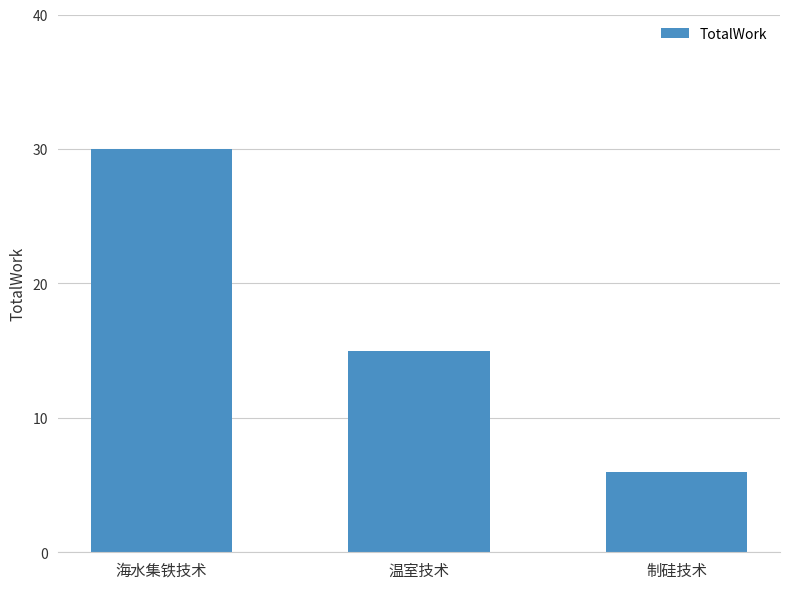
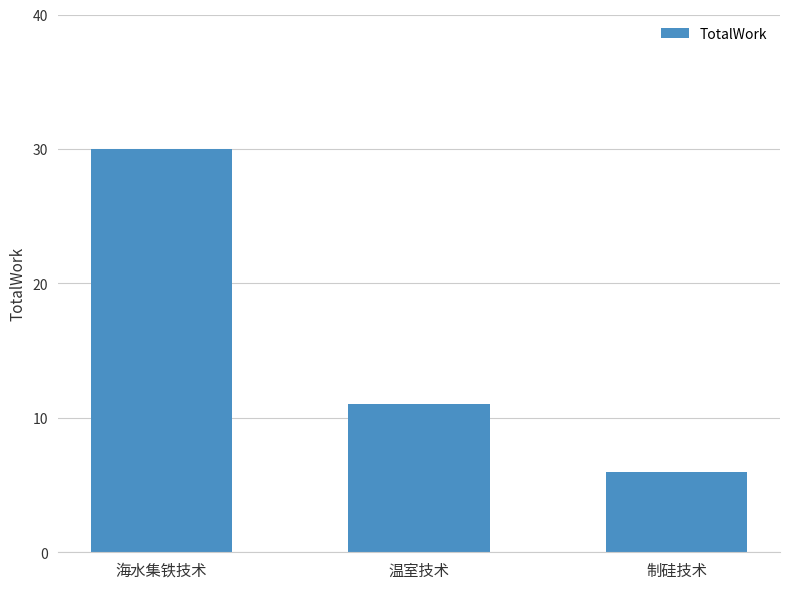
温室技术: 15 -> 11
